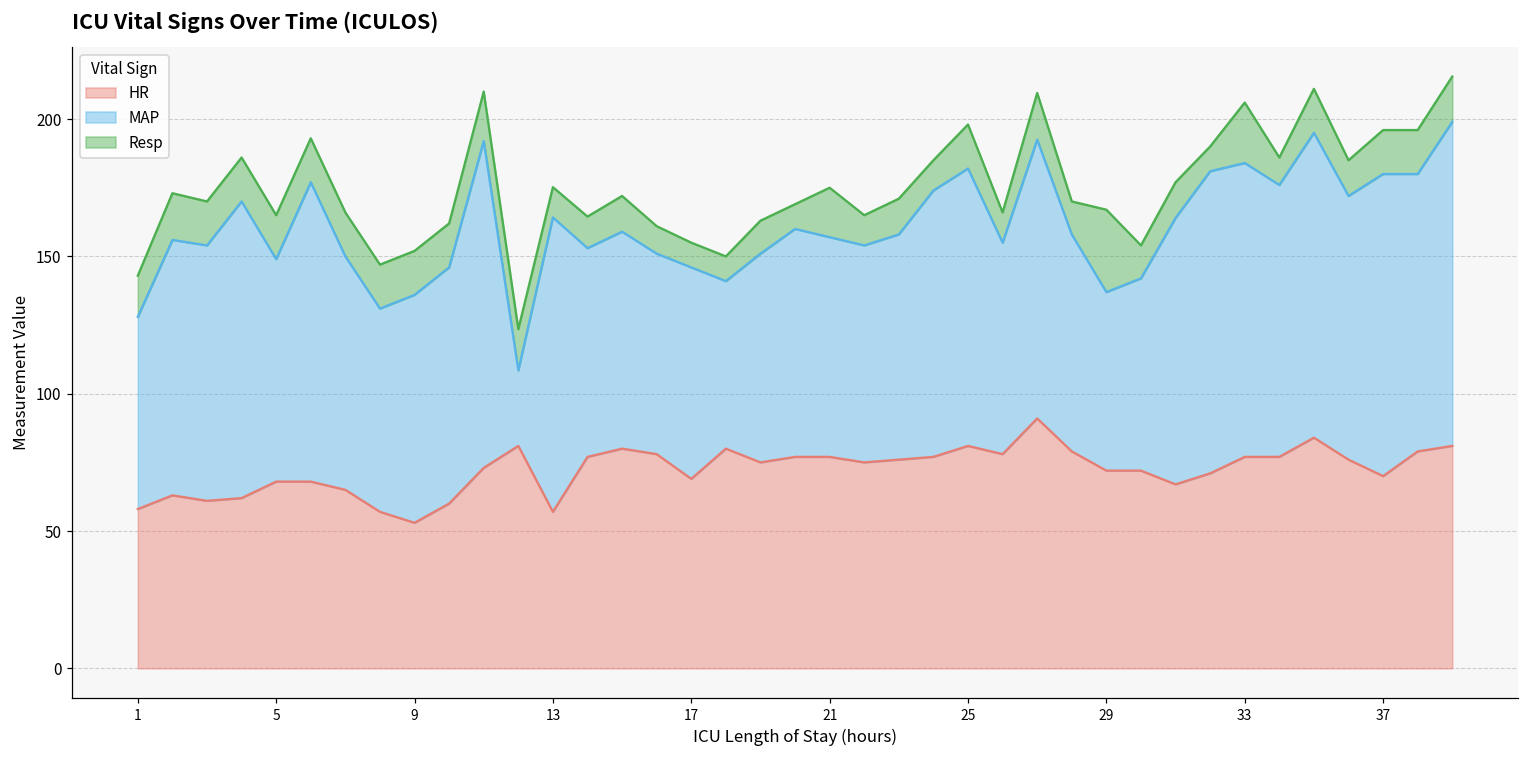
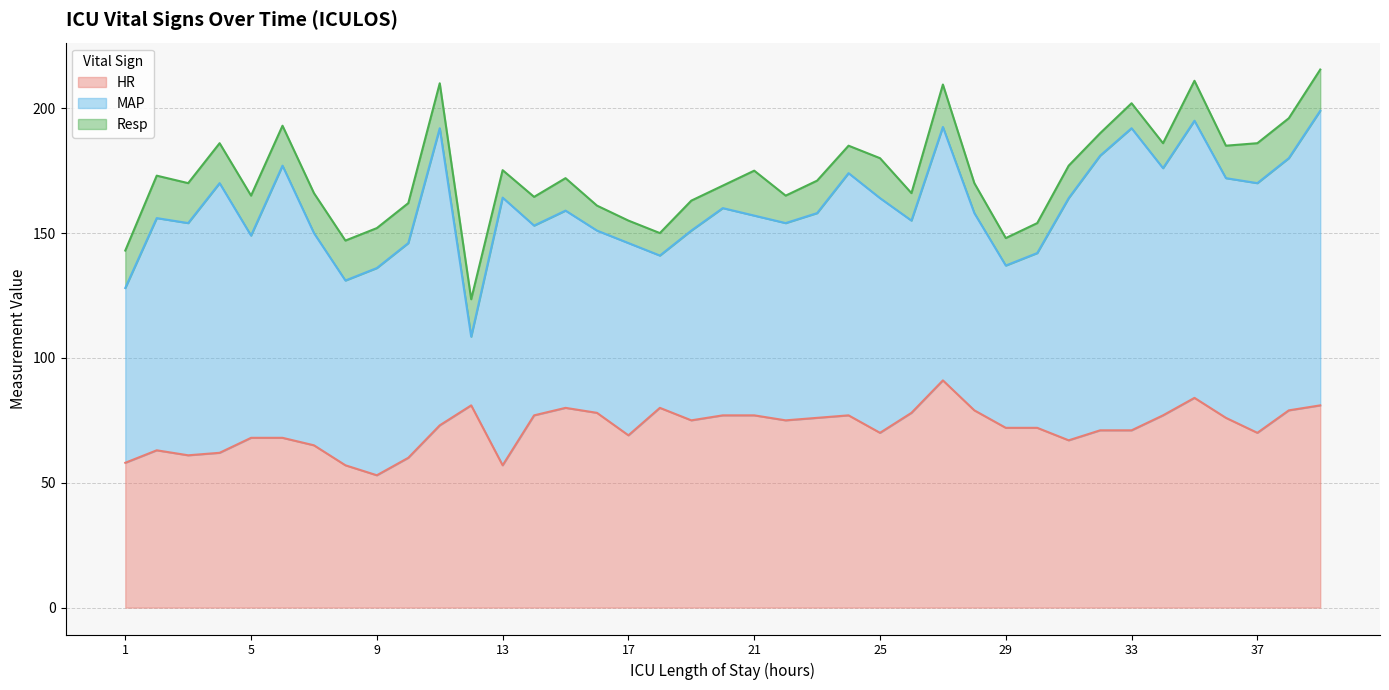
HR, 25: 81 -> 70
MAP, 25: 101 -> 94
Resp, 29: 30 -> 11
HR, 33: 77 -> 71
MAP, 33: 107 -> 121
Resp, 33: 22 -> 10
MAP, 37: 110 -> 100
